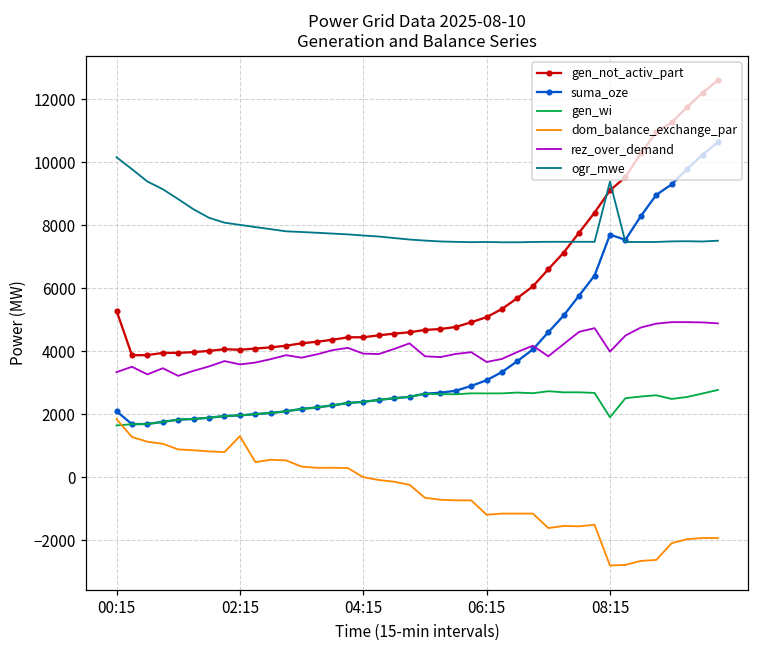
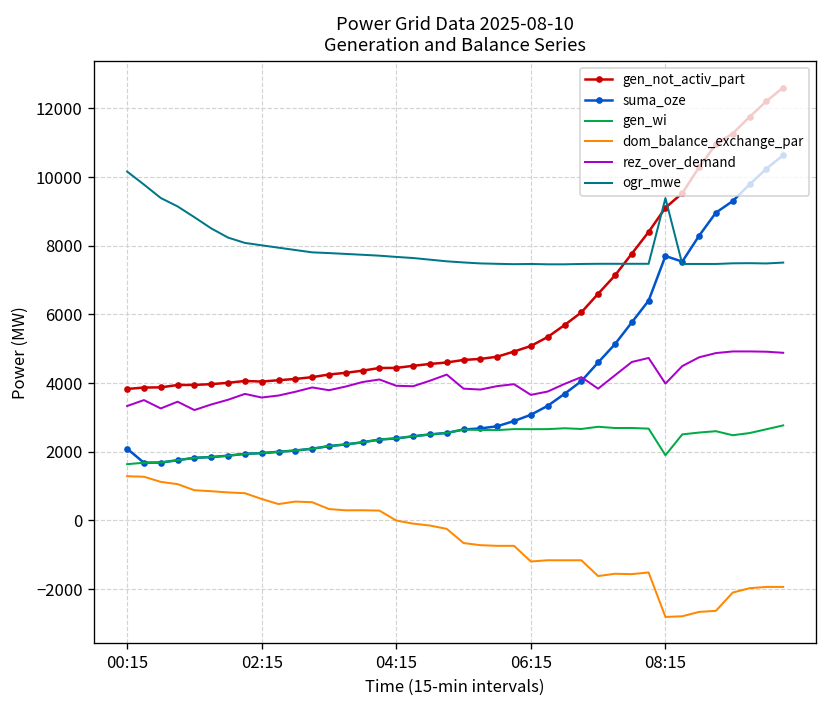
gen_not_activ_part, 00:15: 5300 -> 3800
dom_balance_exchange_par, 00:15: 1800 -> 1300
dom_balance_exchange_par, 02:15: 1300 -> 600
